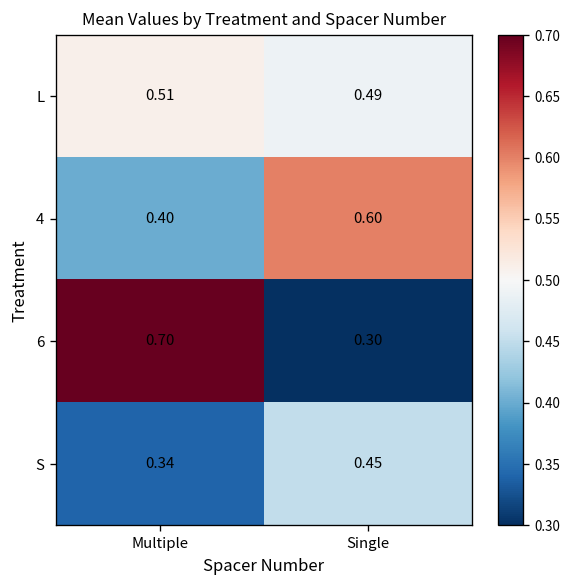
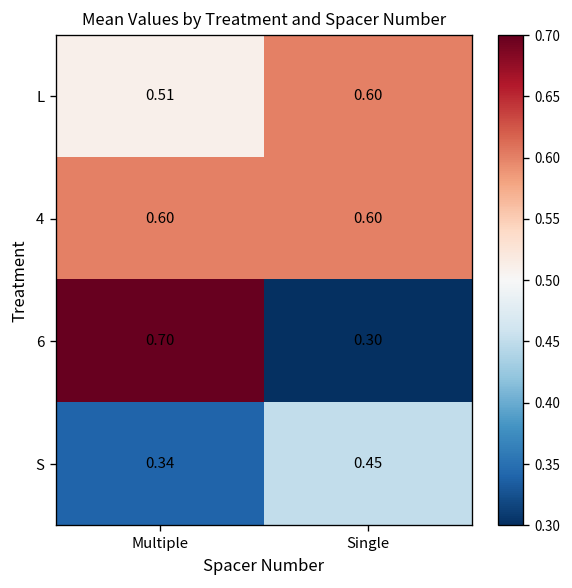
L, Single: 0.49 -> 0.60
4, Multiple: 0.40 -> 0.60
